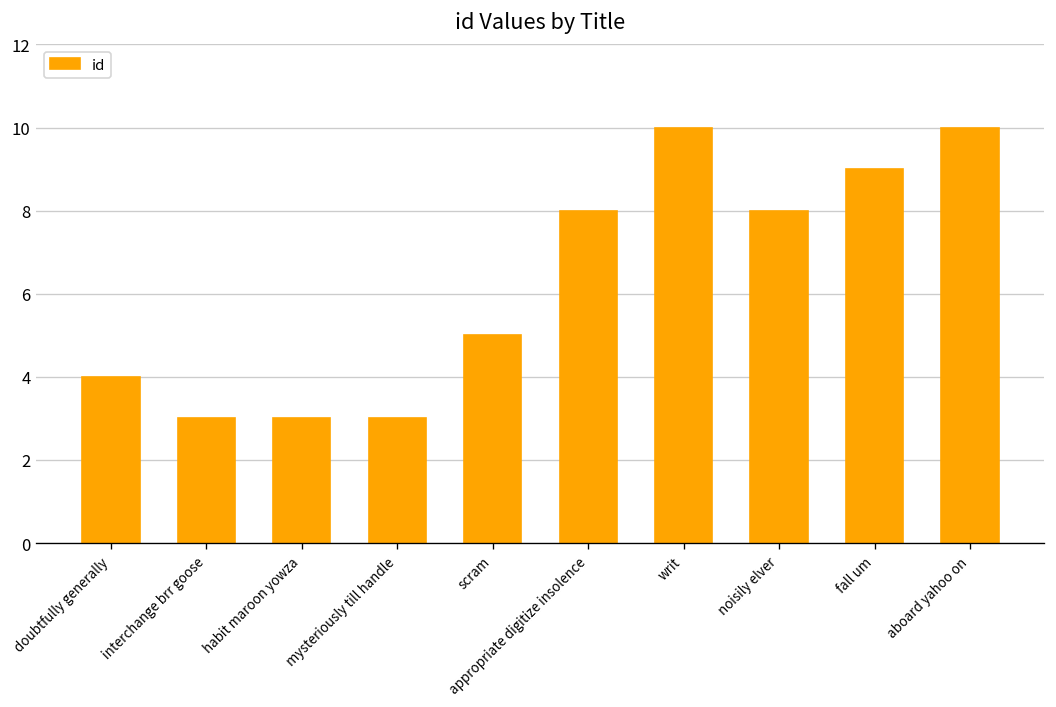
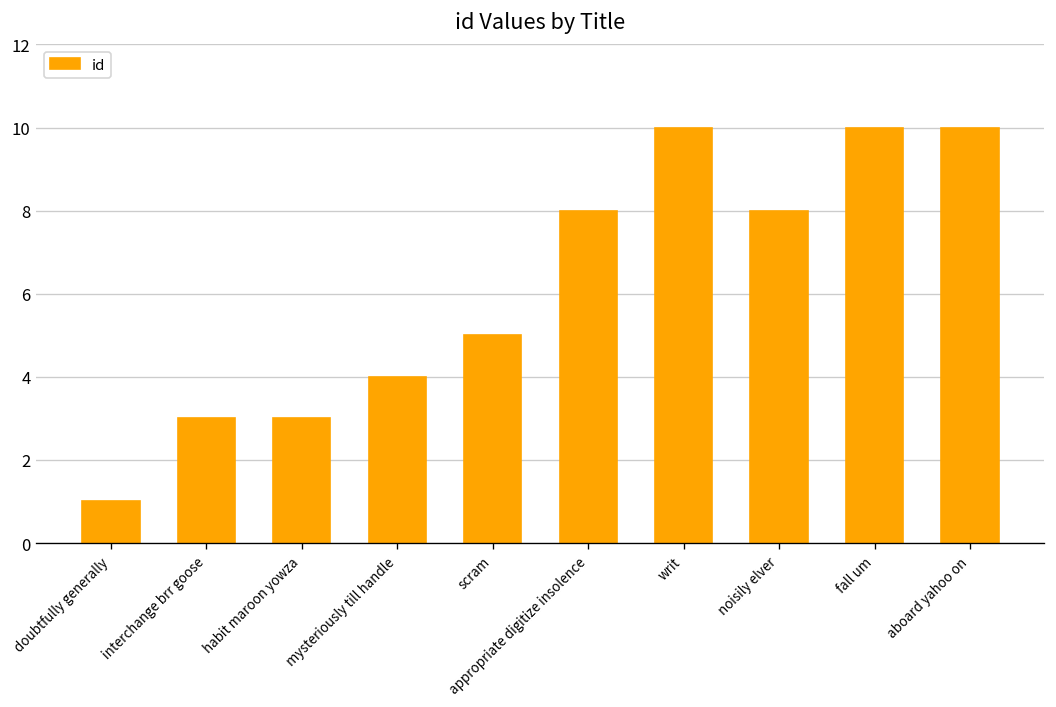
doubtfully generally: 4 -> 1
mysteriously till handle: 3 -> 4
fall um: 9 -> 10
